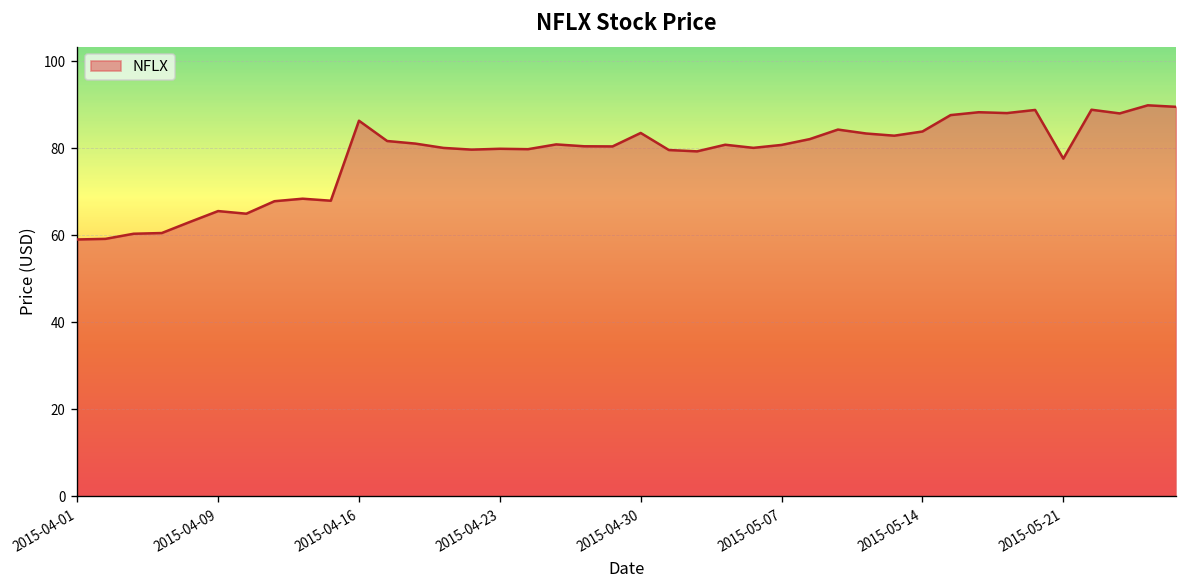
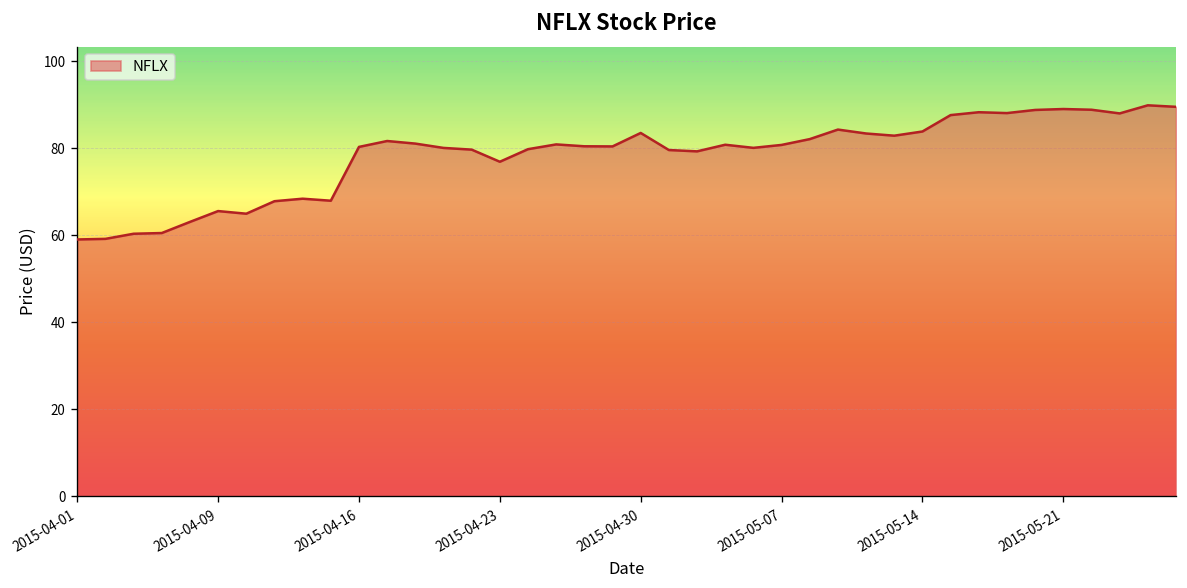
2015-04-16: 86 -> 80
2015-04-23: 80 -> 77
2015-05-21: 78 -> 89
